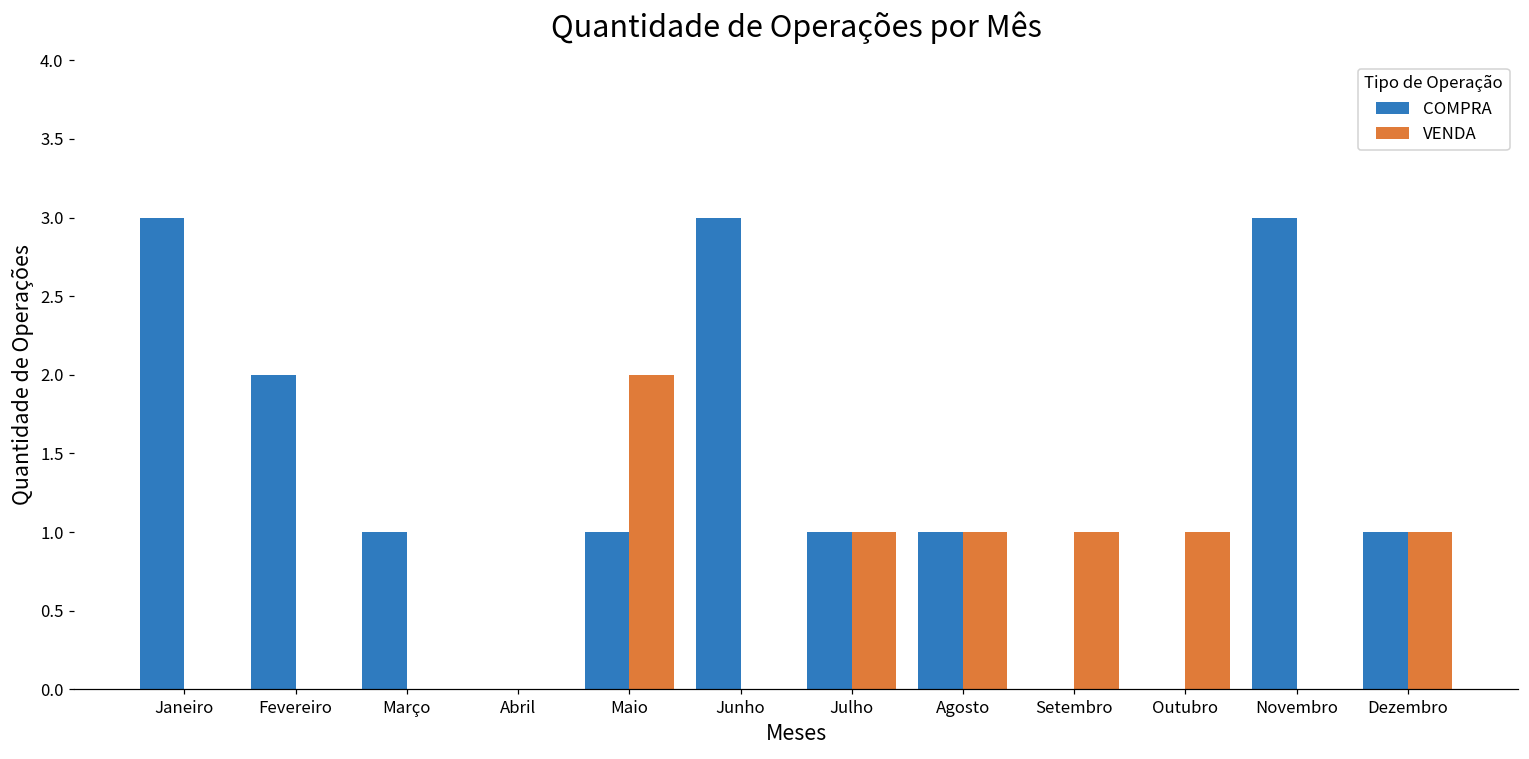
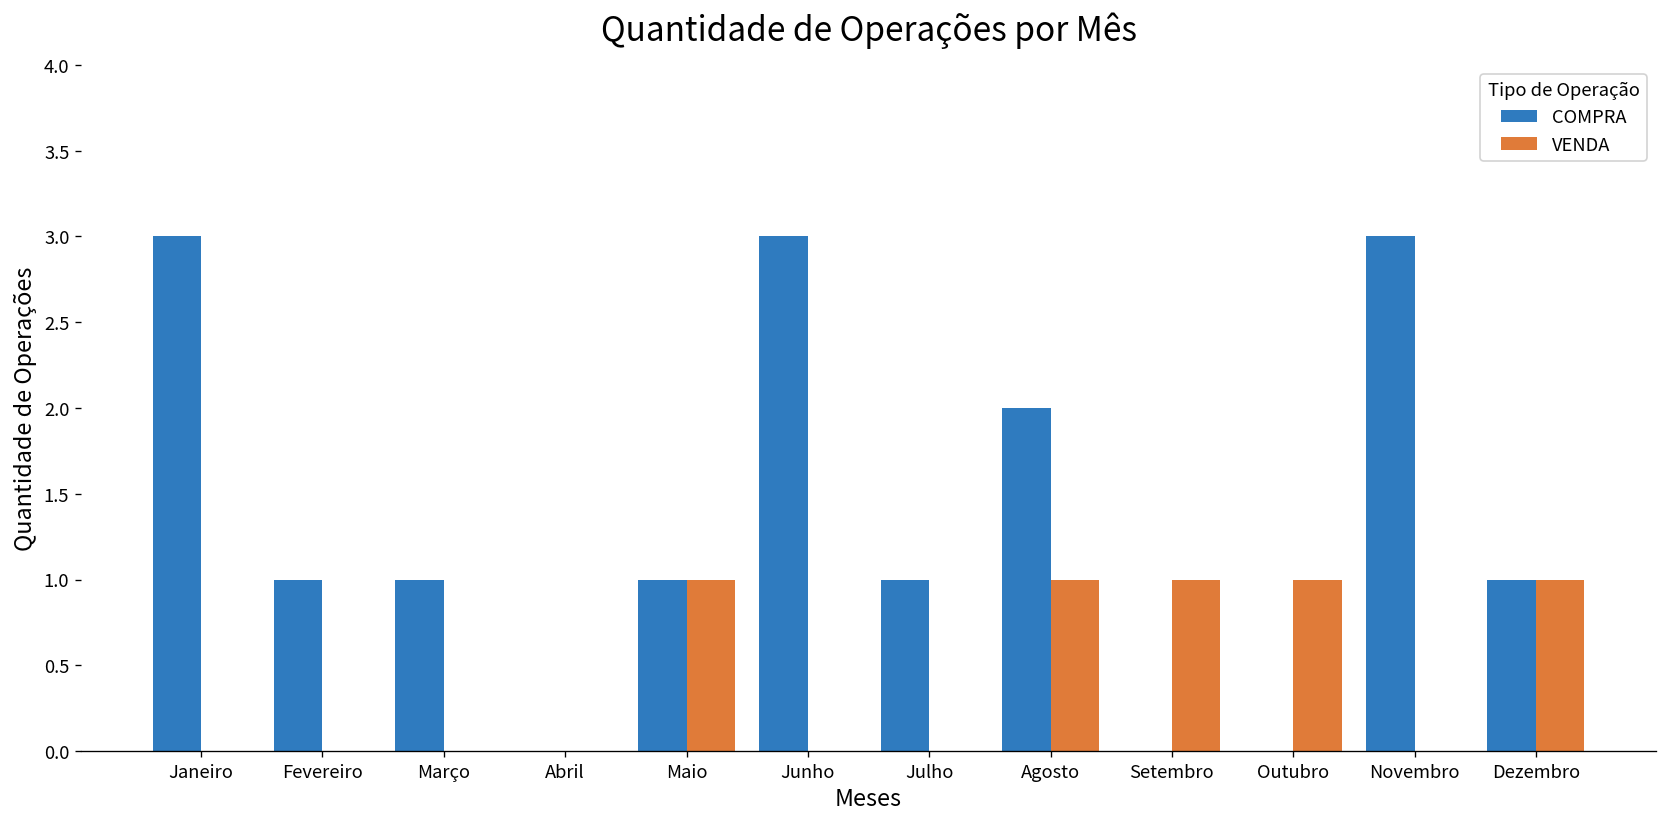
COMPRA, Fevereiro: 2 -> 1
VENDA, Maio: 2 -> 1
VENDA, Julho: 1 -> 0
COMPRA, Agosto: 1 -> 2
